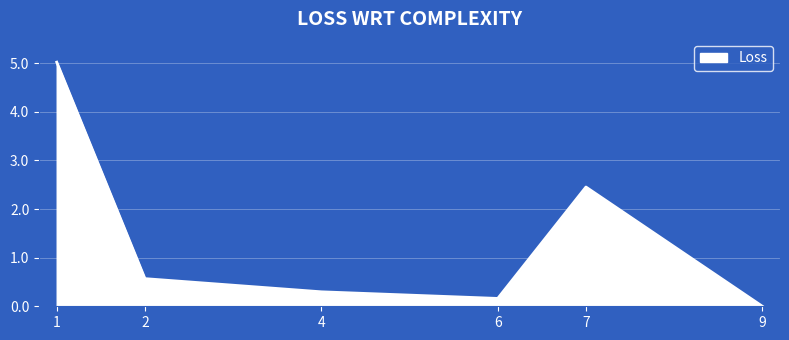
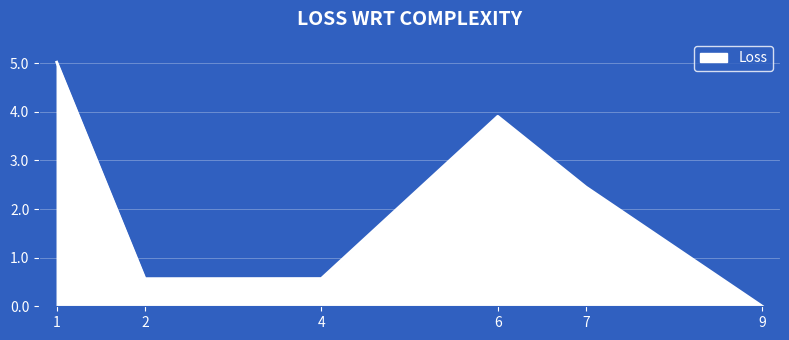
4: 0.3 -> 0.6
6: 0.2 -> 3.9
